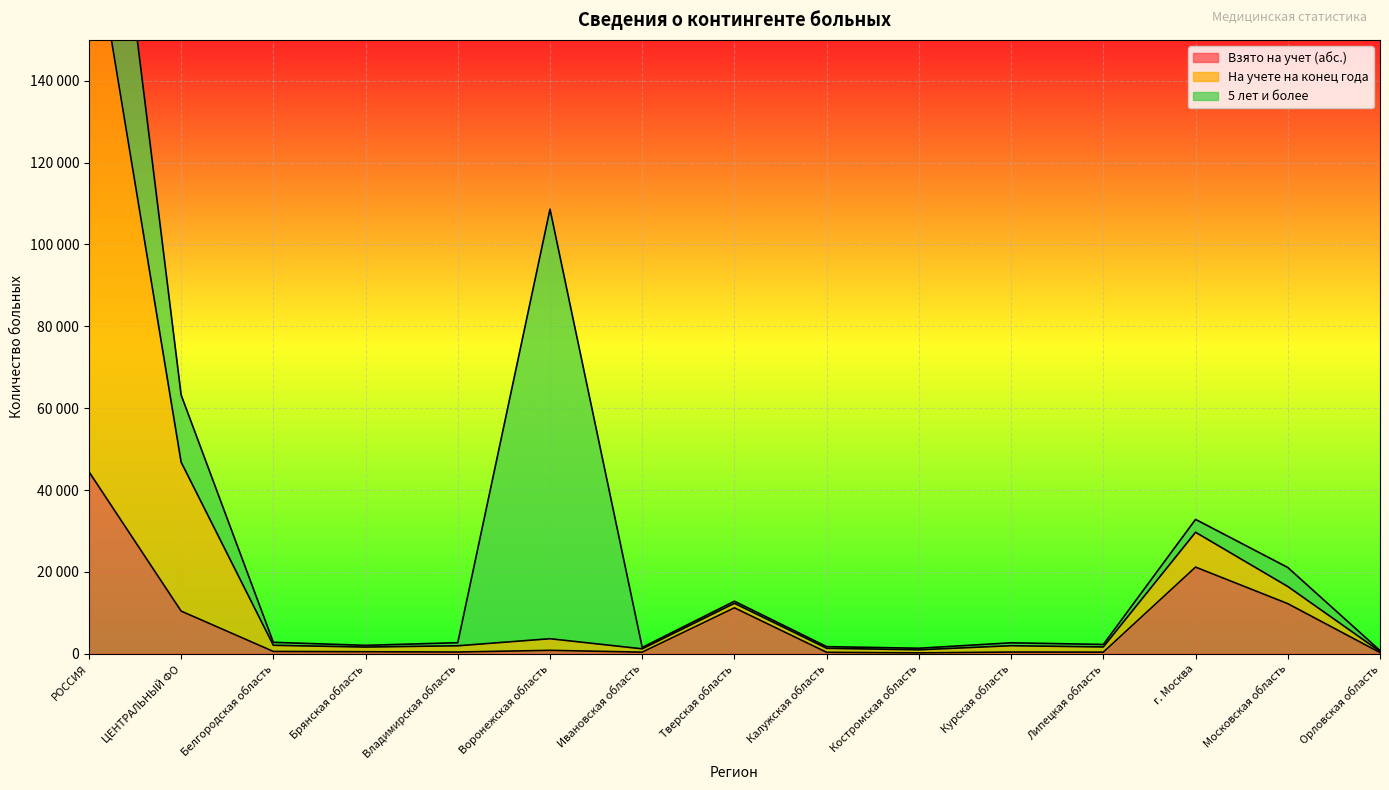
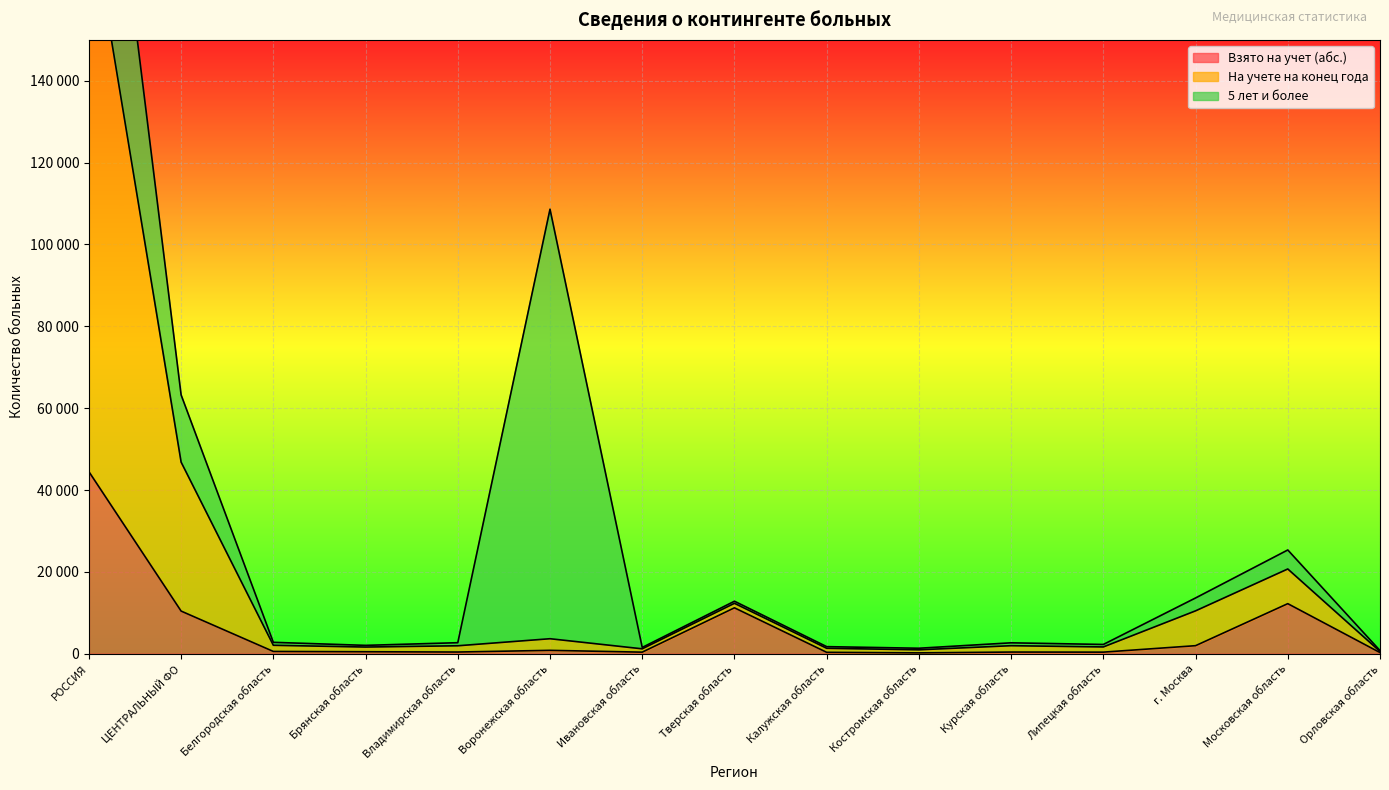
Взято на учет (абс.), г. Москва: 21000 -> 2000
На учете на конец года, Московская область: 4000 -> 8000
